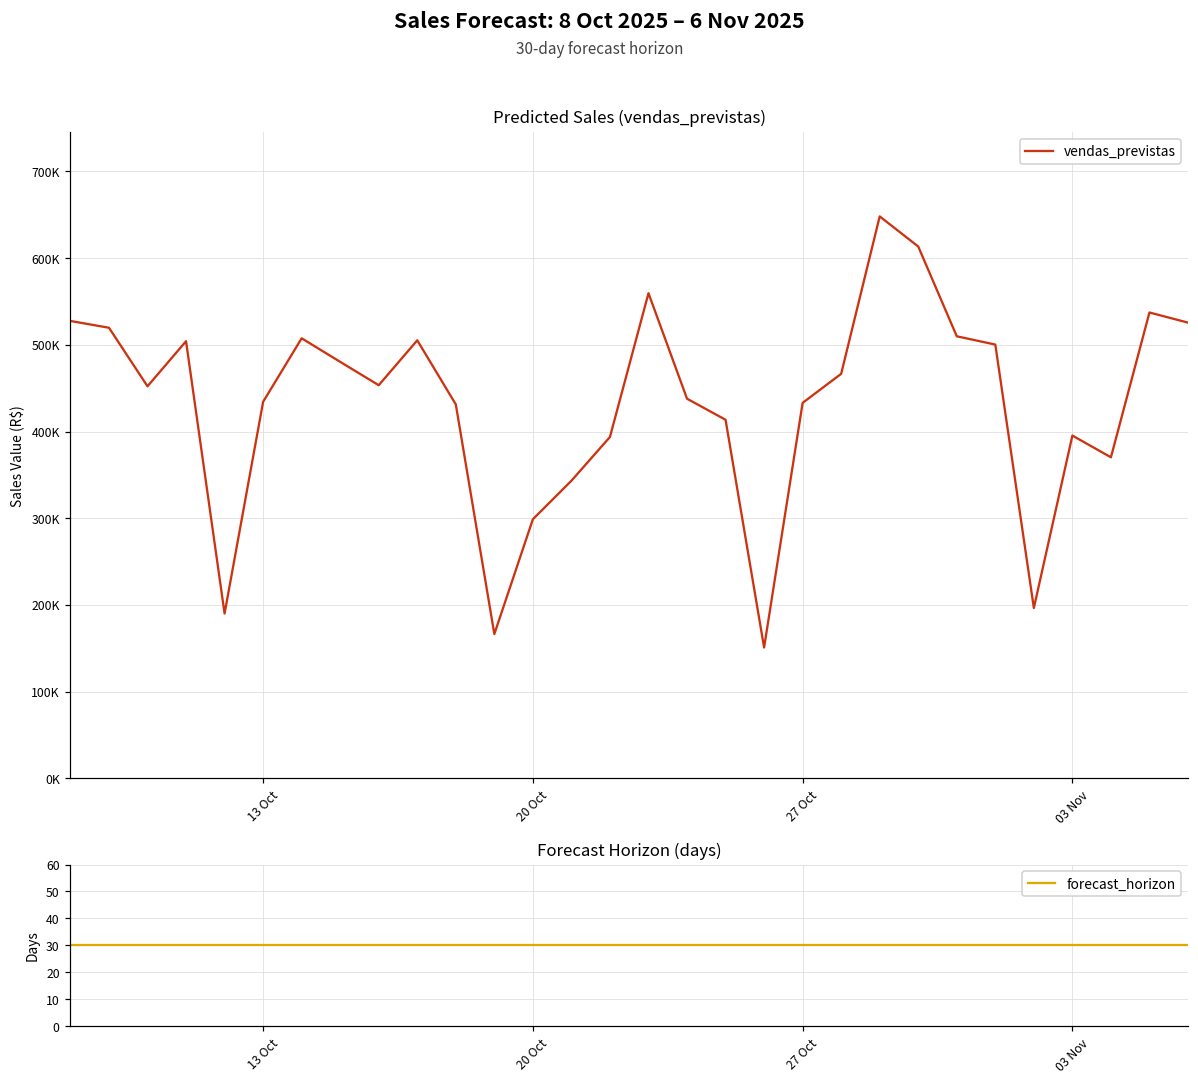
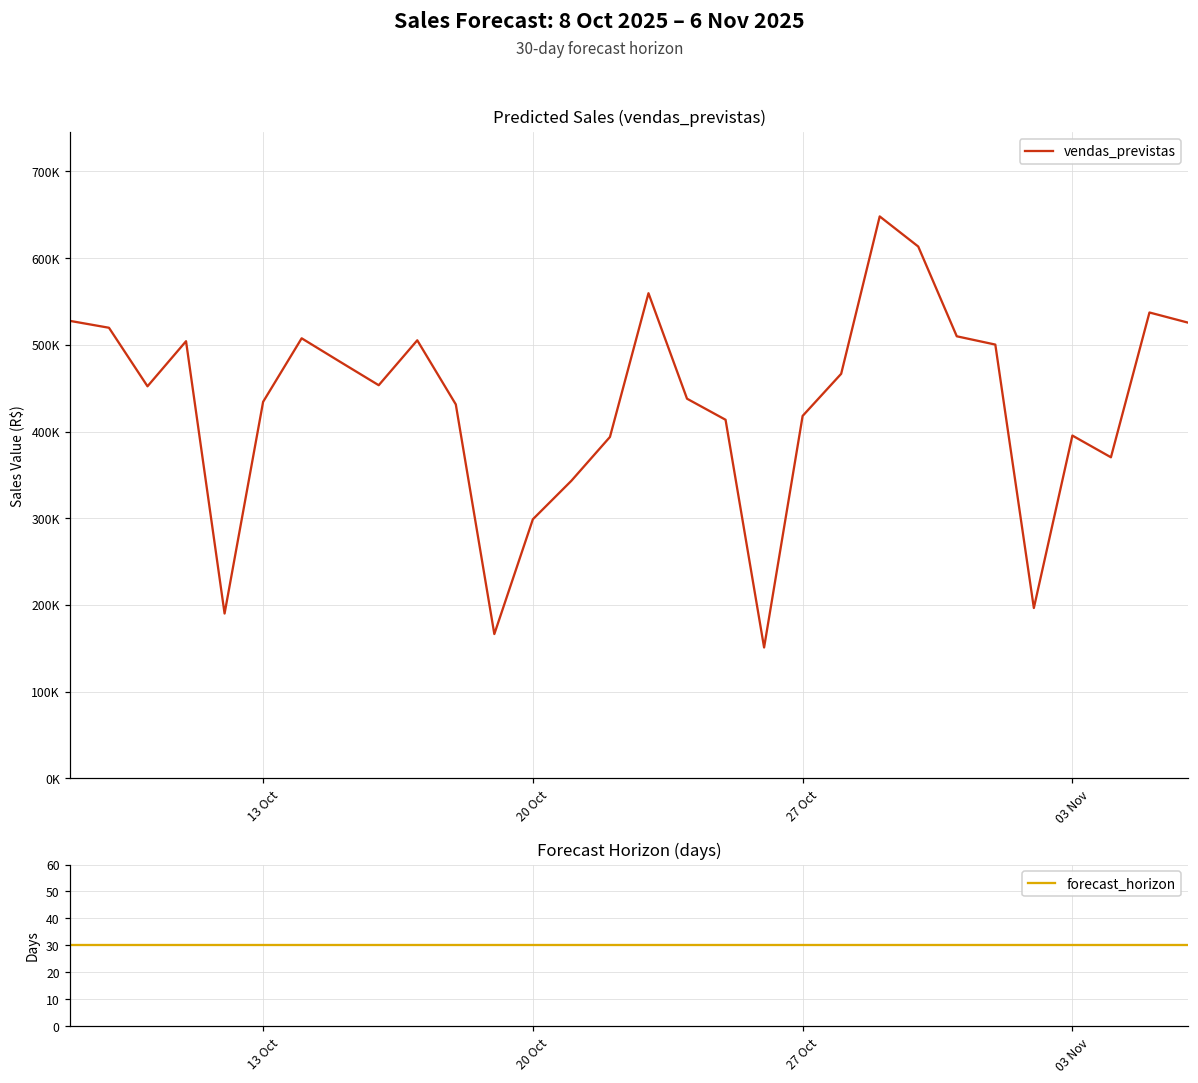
Predicted Sales (vendas_previstas), 27 Oct: 430000 -> 420000
